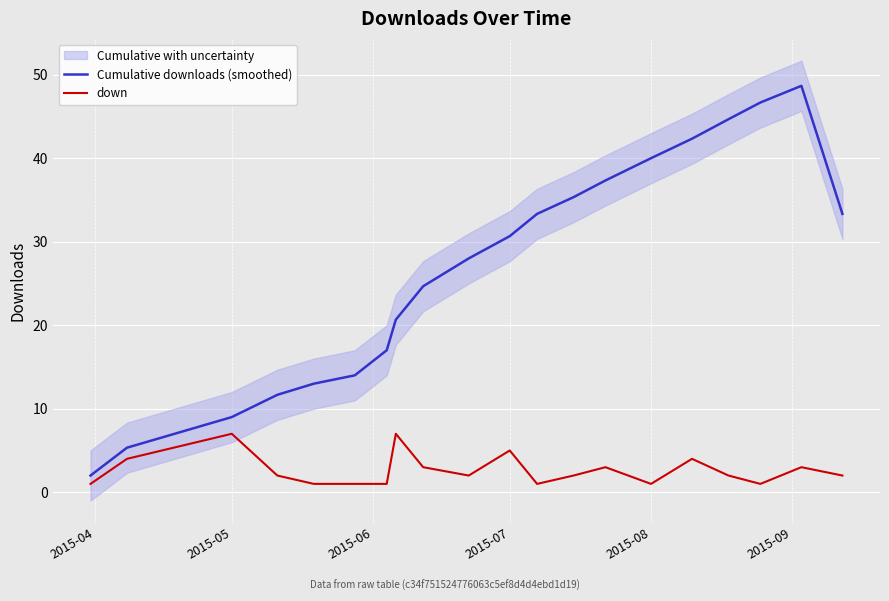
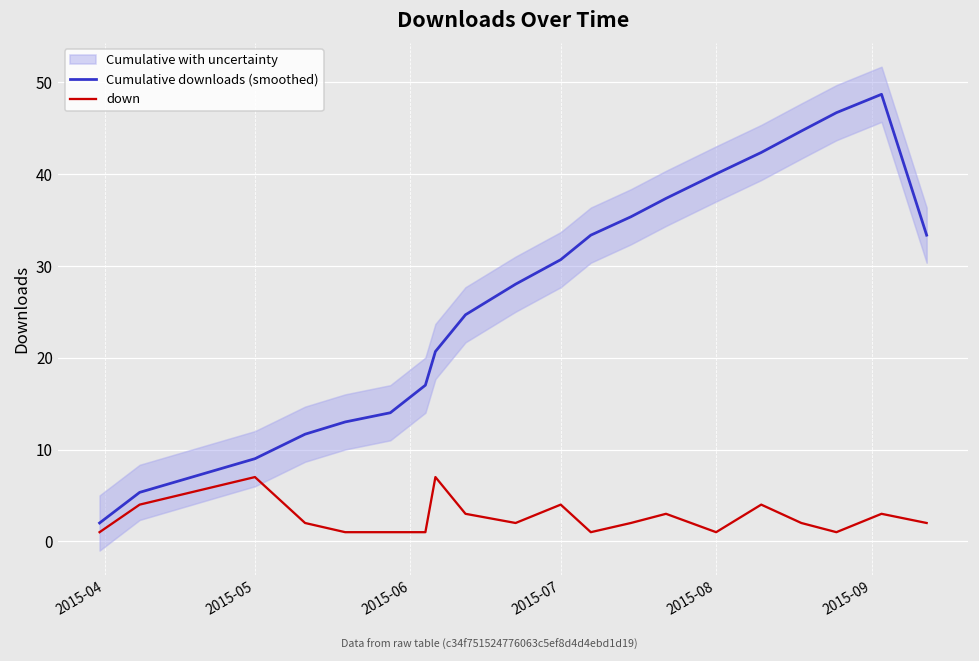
down, 2015-07: 5 -> 4
